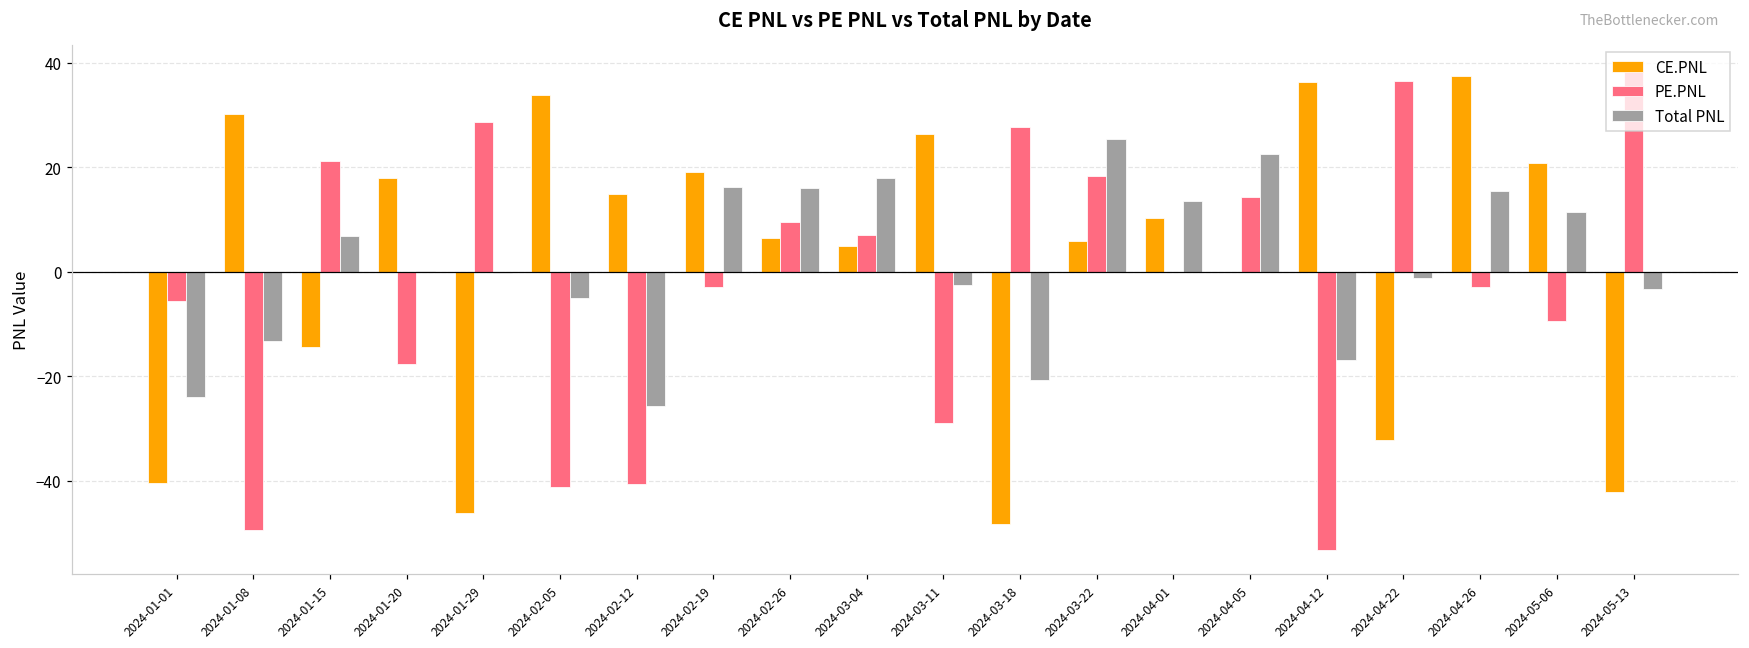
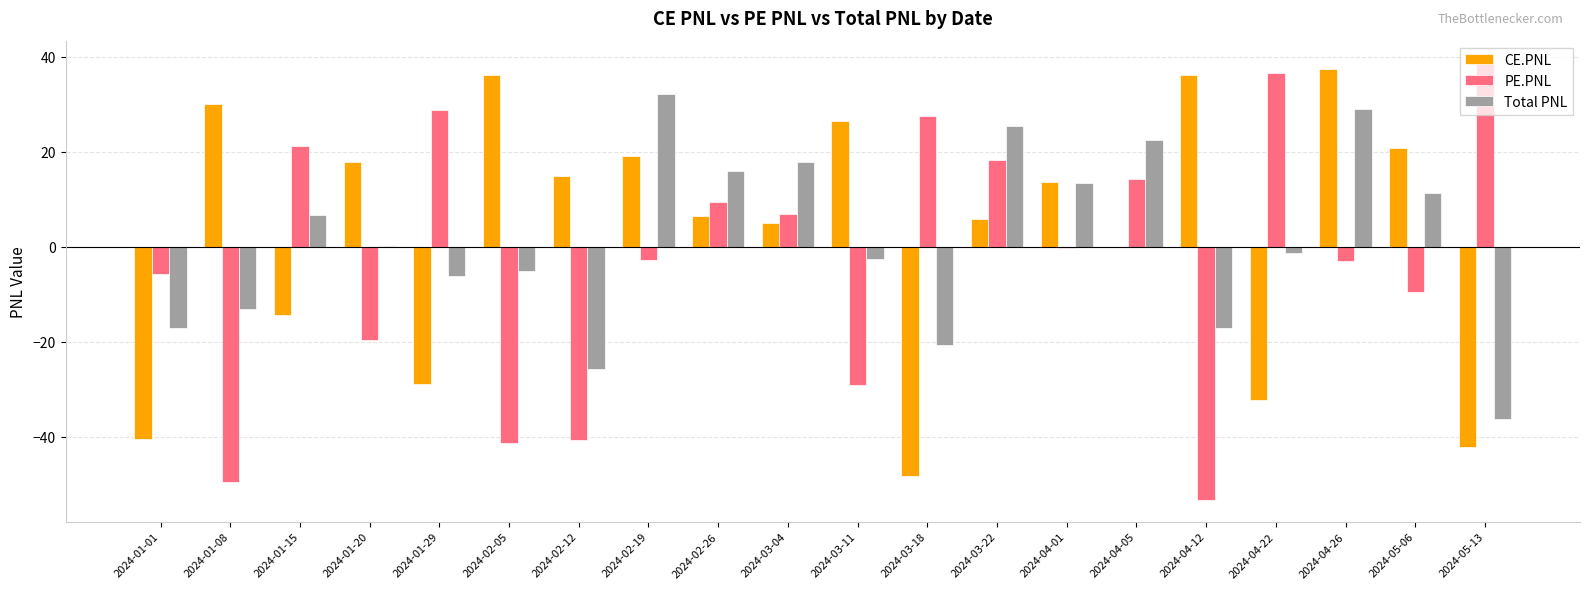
Total PNL, 2024-01-01: -24 -> -17
PE.PNL, 2024-01-20: -18 -> -20
CE.PNL, 2024-01-29: -46 -> -29
Total PNL, 2024-01-29: 0 -> -6
CE.PNL, 2024-02-05: 34 -> 36
Total PNL, 2024-02-19: 16 -> 32
CE.PNL, 2024-04-01: 10 -> 14
Total PNL, 2024-04-26: 15 -> 29
Total PNL, 2024-05-13: -3 -> -36
